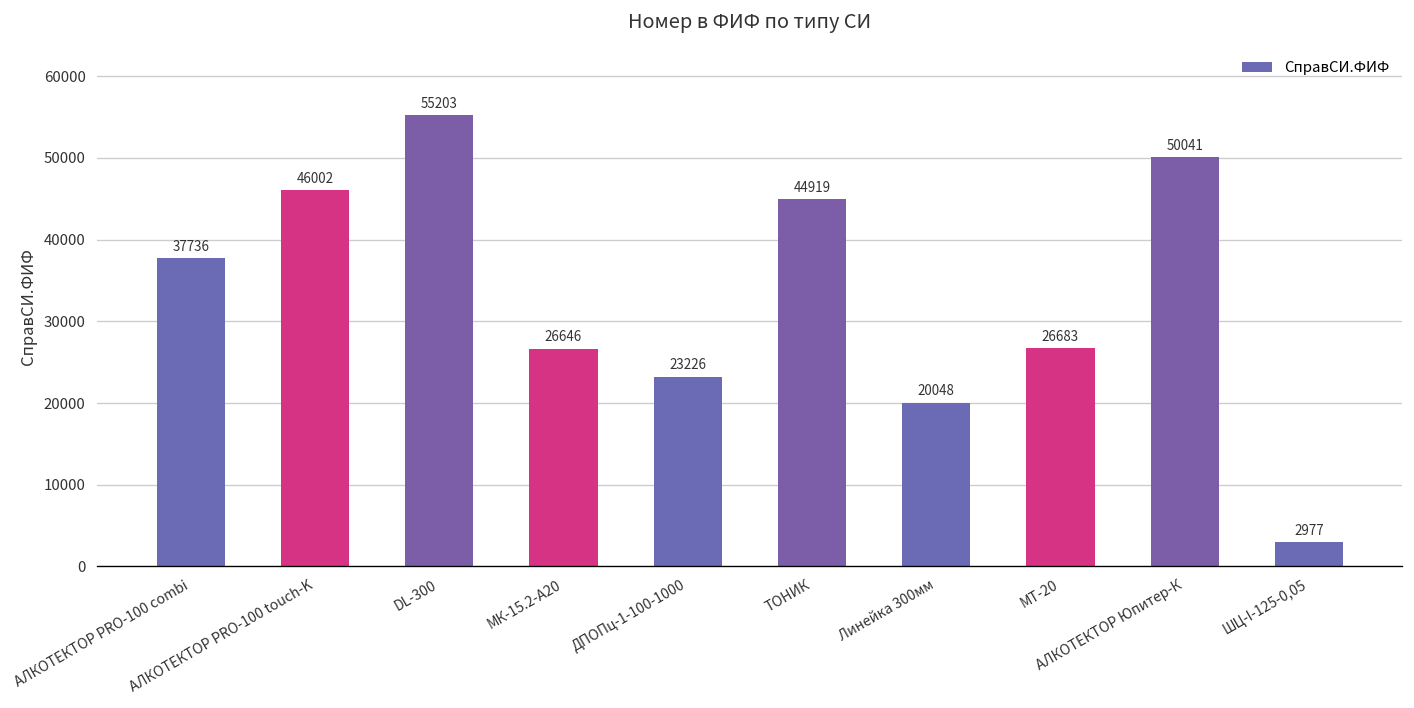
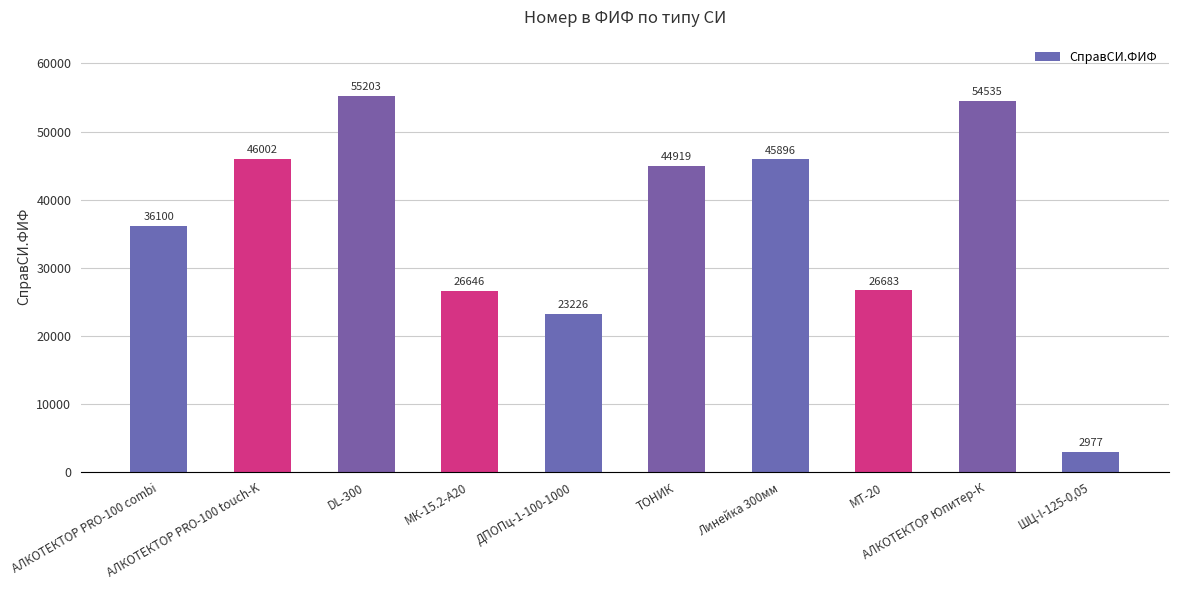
АЛКОТЕКТОР PRO-100 combi: 37736 -> 36100
Линейка 300мм: 20048 -> 45896
АЛКОТЕКТОР Юпитер-К: 50041 -> 54535
